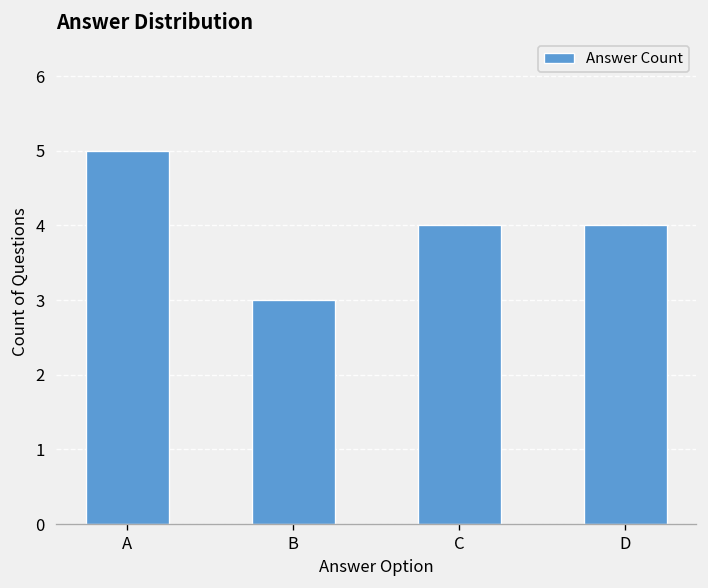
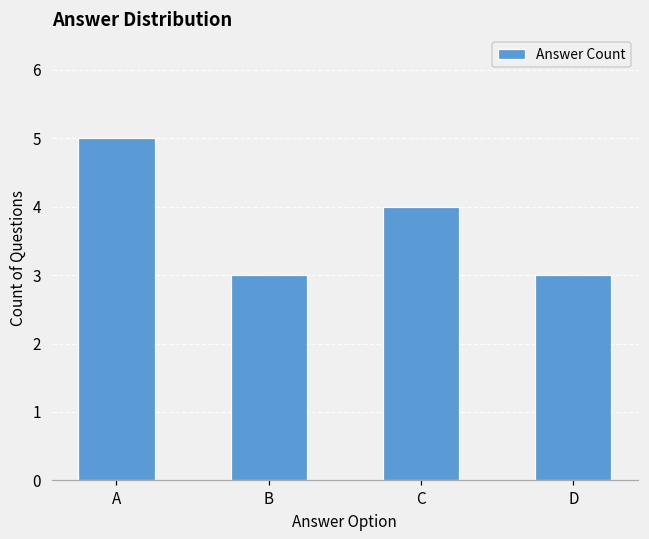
D: 4 -> 3
